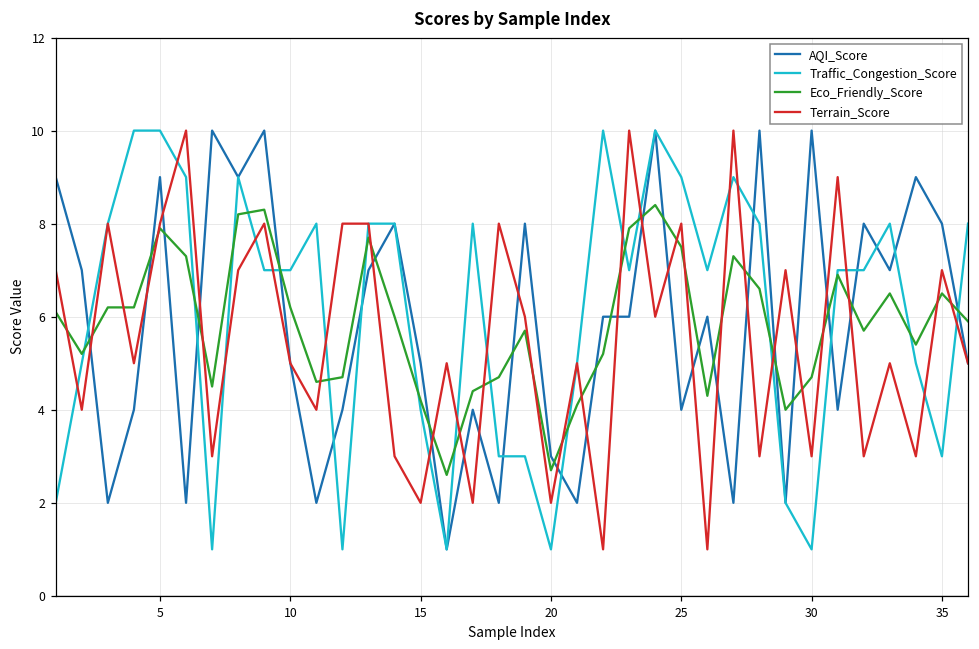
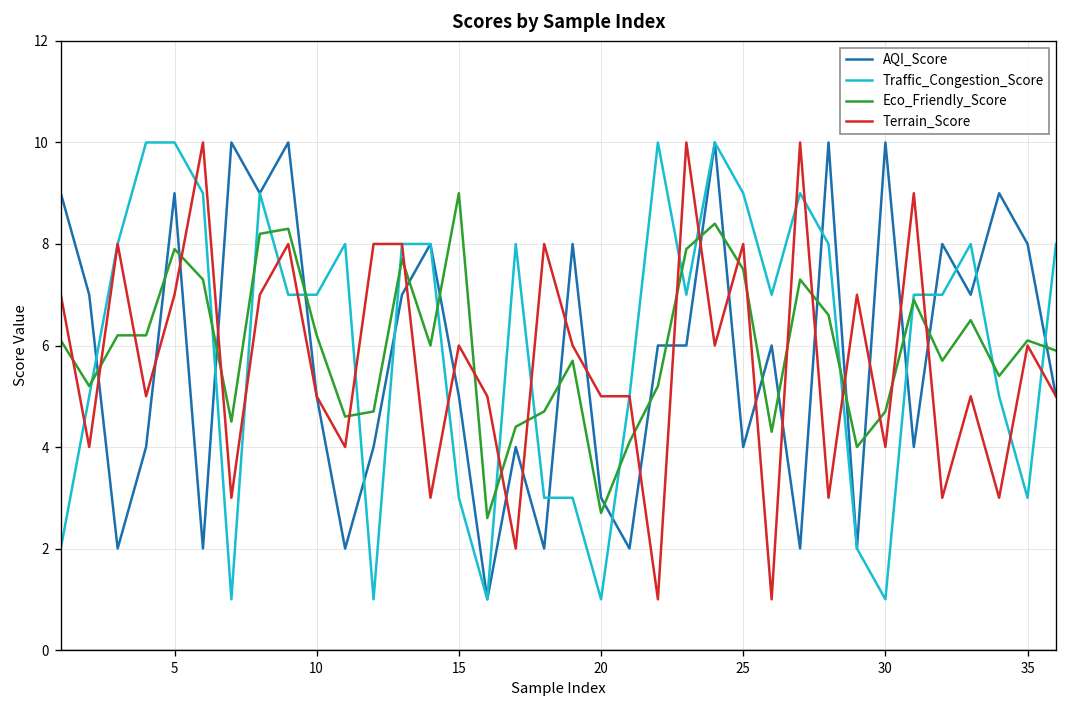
Terrain_Score, 5: 8 -> 7
Traffic_Congestion_Score, 15: 4 -> 3
Eco_Friendly_Score, 15: 4.2 -> 9.0
Terrain_Score, 15: 2 -> 6
Terrain_Score, 20: 2 -> 5
Terrain_Score, 30: 3 -> 4
Eco_Friendly_Score, 35: 6.5 -> 6.1
Terrain_Score, 35: 7 -> 6
